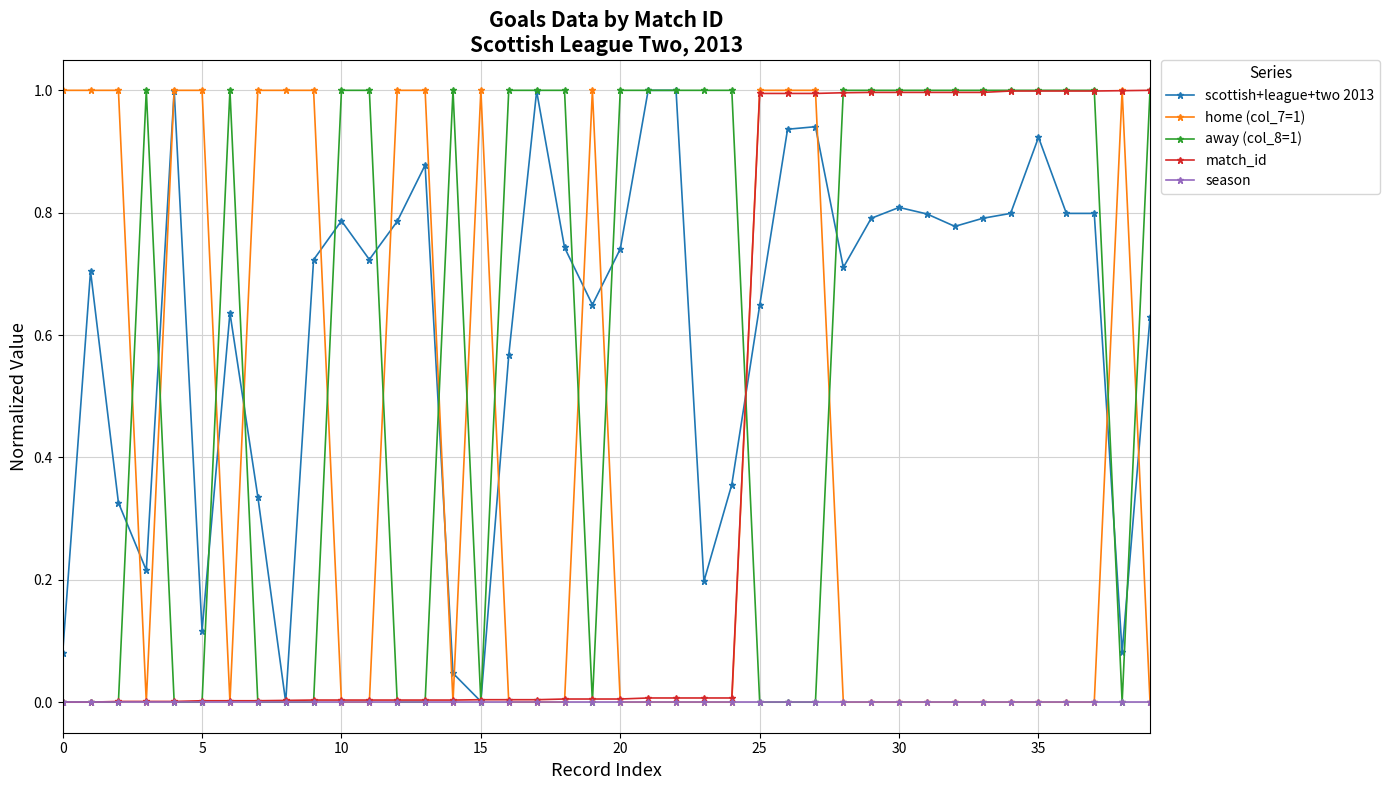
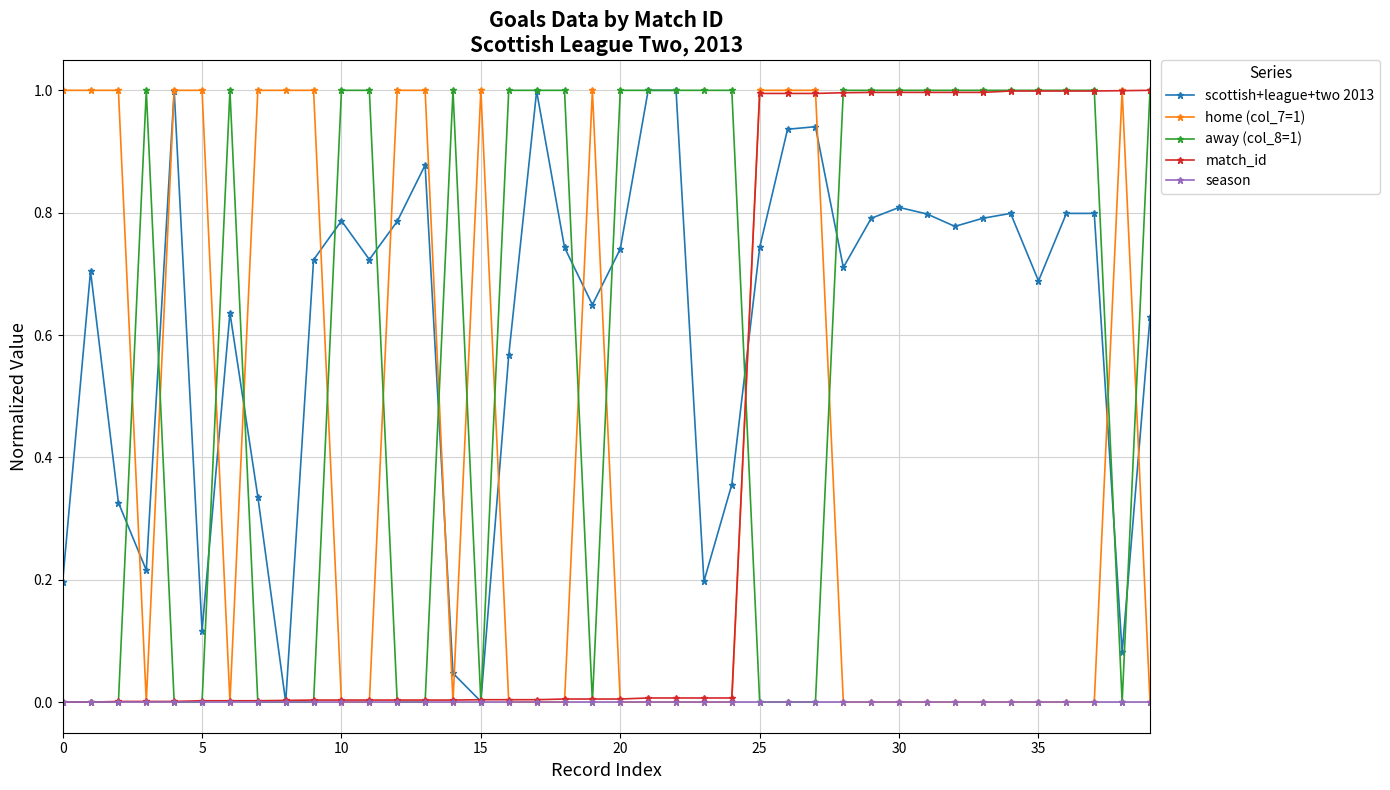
scottish+league+two 2013, 0: 0.08 -> 0.20
scottish+league+two 2013, 25: 0.65 -> 0.74
scottish+league+two 2013, 35: 0.92 -> 0.69
